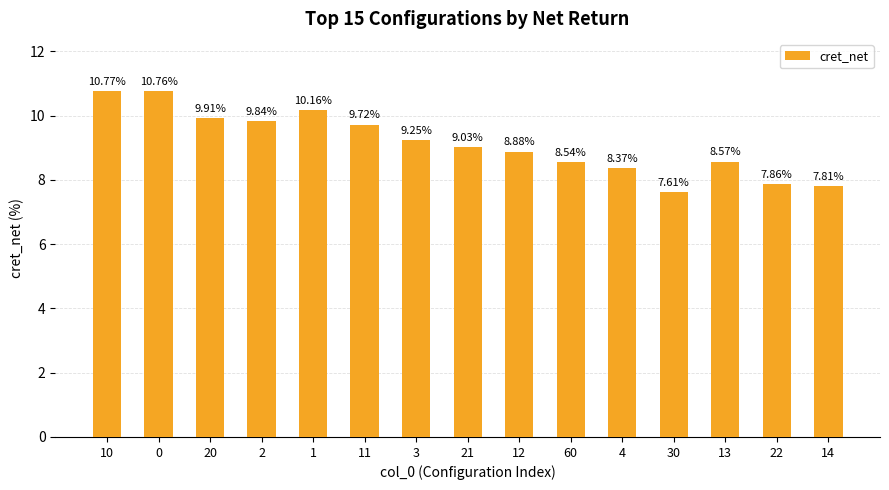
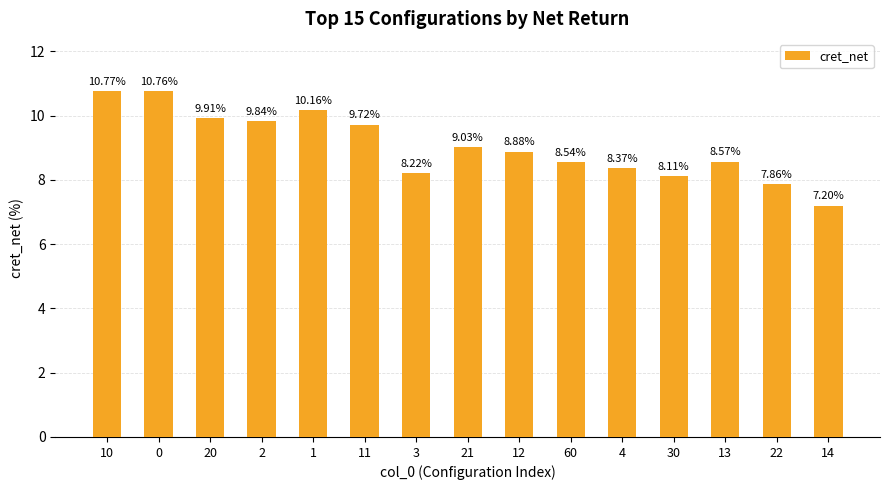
3: 9.25% -> 8.22%
30: 7.61% -> 8.11%
14: 7.81% -> 7.20%
